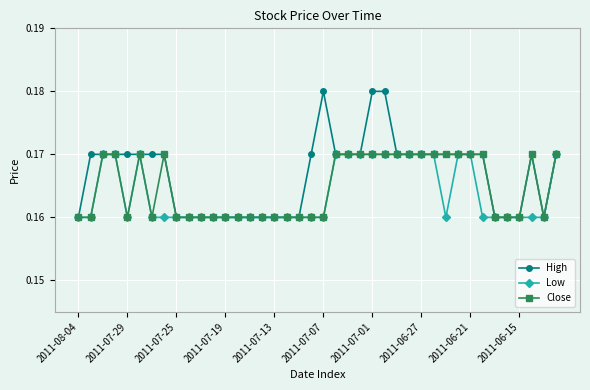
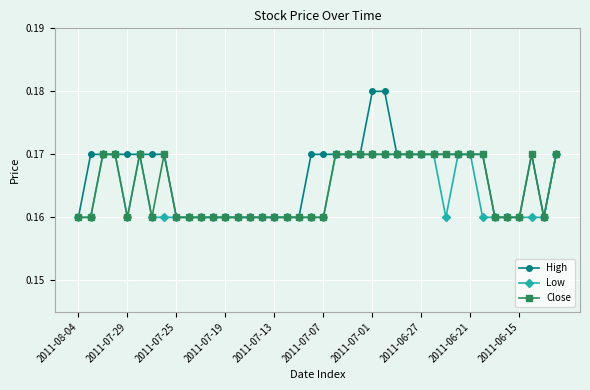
High, 2011-07-07: 0.18 -> 0.17
